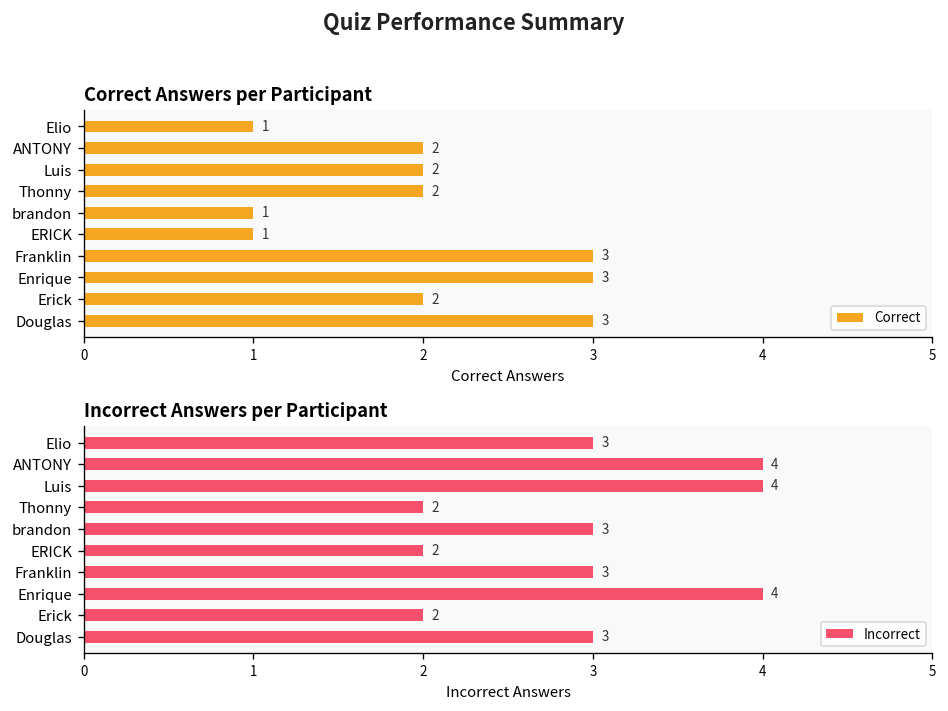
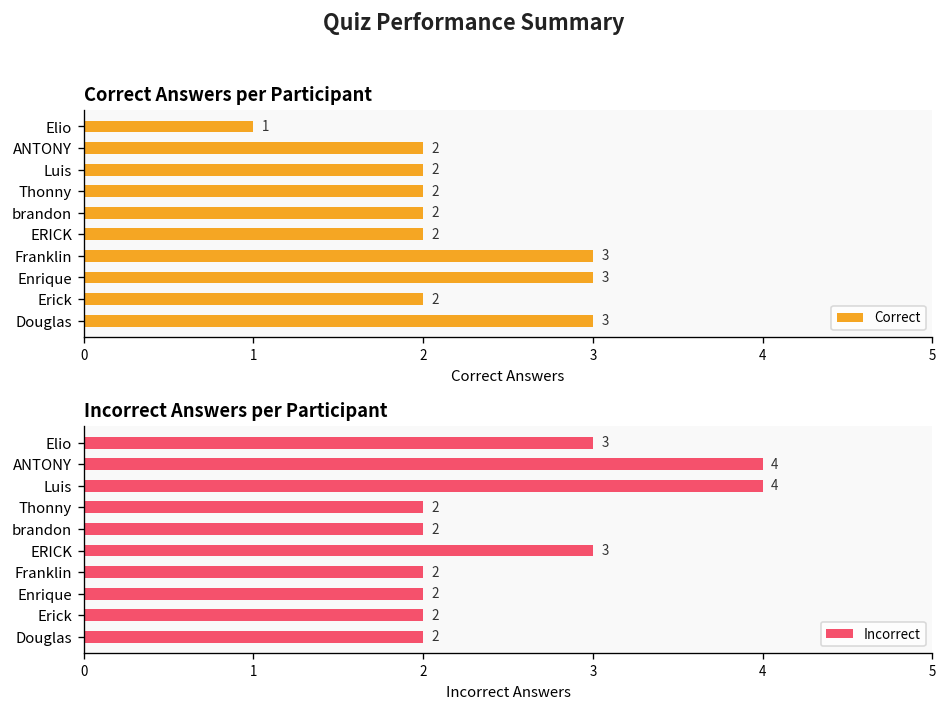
Correct Answers per Participant, brandon: 1 -> 2
Correct Answers per Participant, ERICK: 1 -> 2
Incorrect Answers per Participant, brandon: 3 -> 2
Incorrect Answers per Participant, ERICK: 2 -> 3
Incorrect Answers per Participant, Franklin: 3 -> 2
Incorrect Answers per Participant, Enrique: 4 -> 2
Incorrect Answers per Participant, Douglas: 3 -> 2
